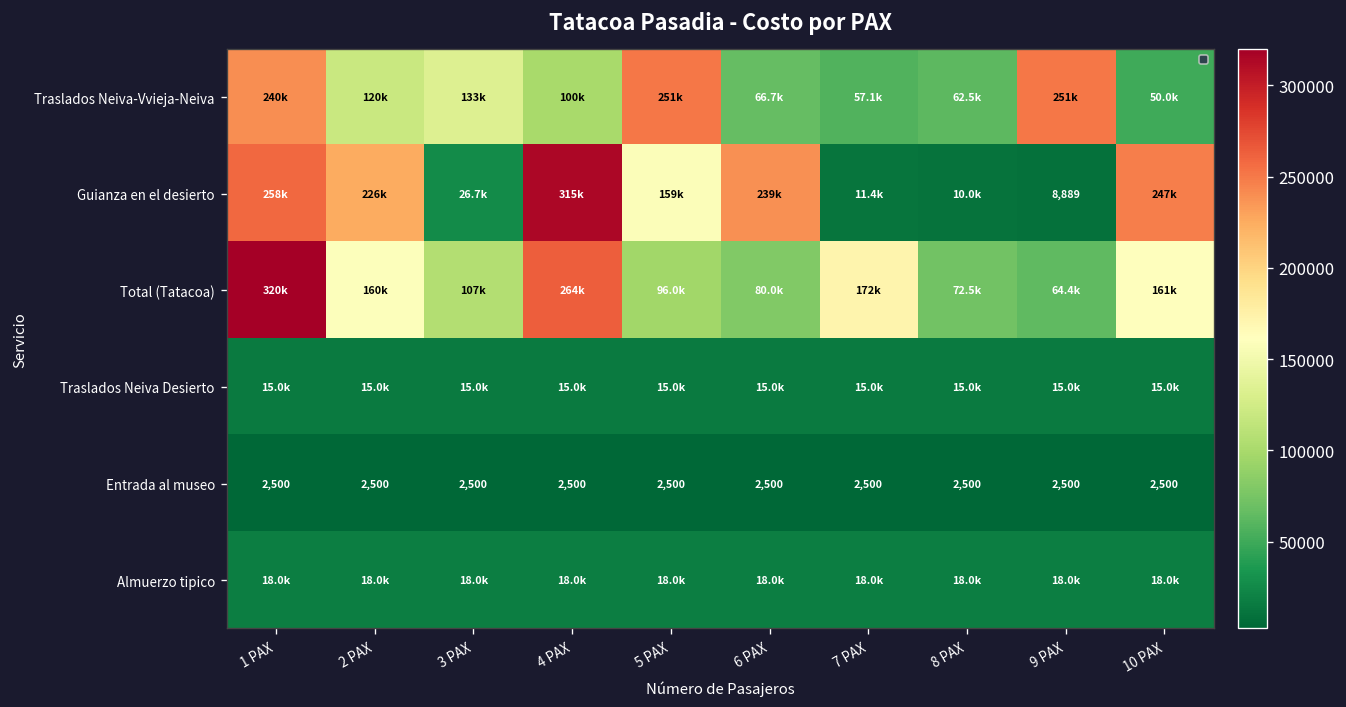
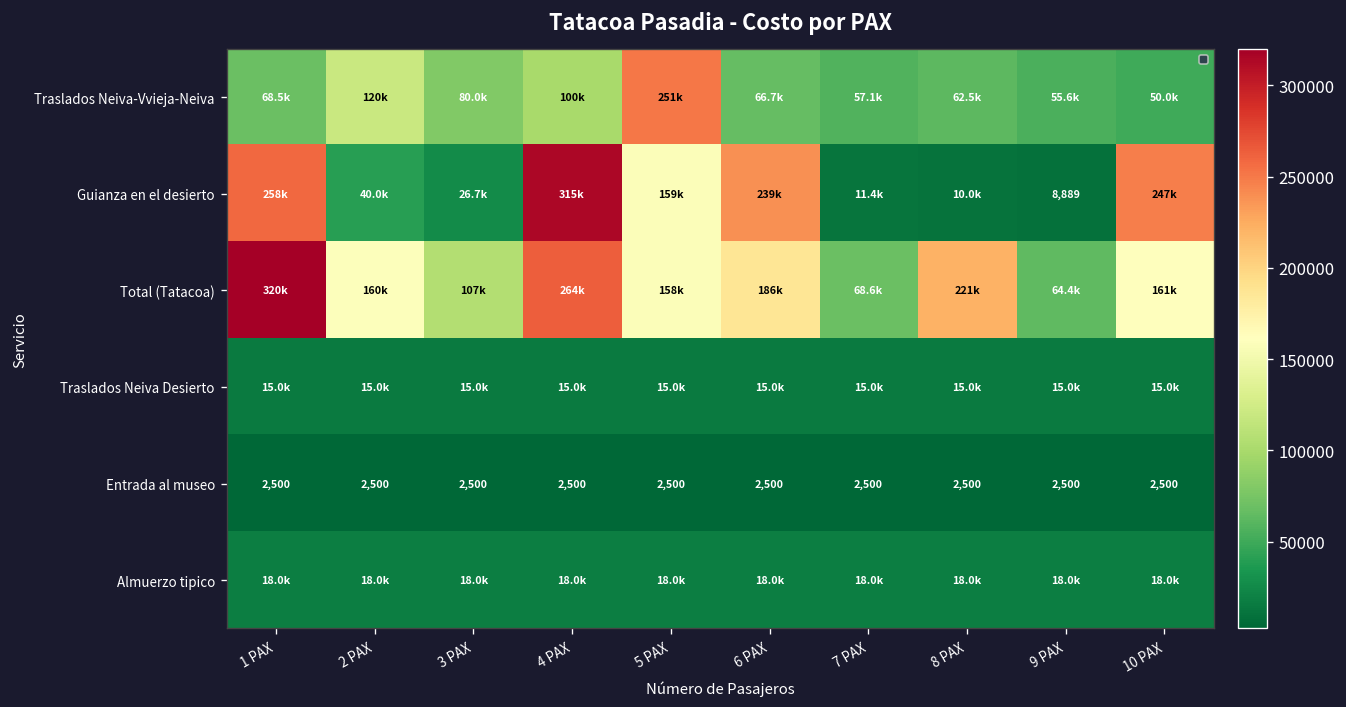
Traslados Neiva-Vvieja-Neiva, 1 PAX: 240k -> 68.5k
Traslados Neiva-Vvieja-Neiva, 3 PAX: 133k -> 80.0k
Traslados Neiva-Vvieja-Neiva, 9 PAX: 251k -> 55.6k
Guianza en el desierto, 2 PAX: 226k -> 40.0k
Total (Tatacoa), 5 PAX: 96.0k -> 158k
Total (Tatacoa), 6 PAX: 80.0k -> 186k
Total (Tatacoa), 7 PAX: 172k -> 68.6k
Total (Tatacoa), 8 PAX: 72.5k -> 221k
